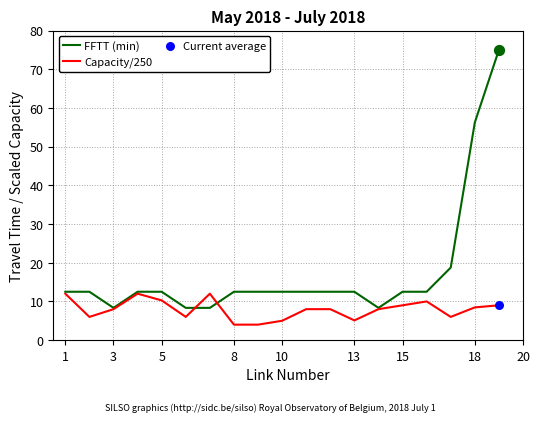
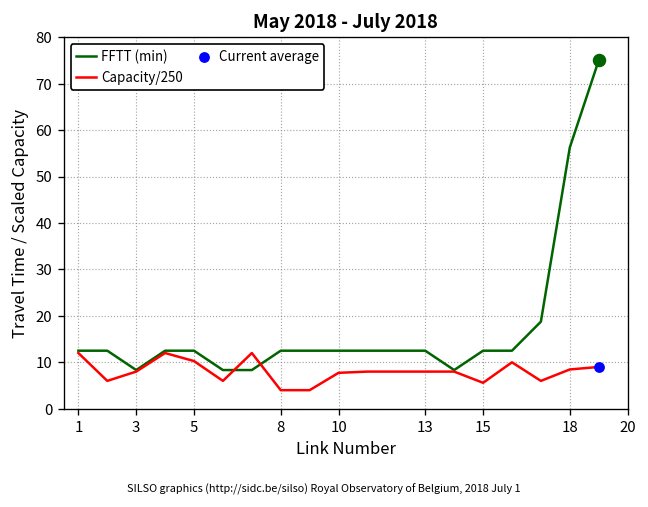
Capacity/250, 10: 5 -> 8
Capacity/250, 13: 5 -> 8
Capacity/250, 15: 9 -> 6
